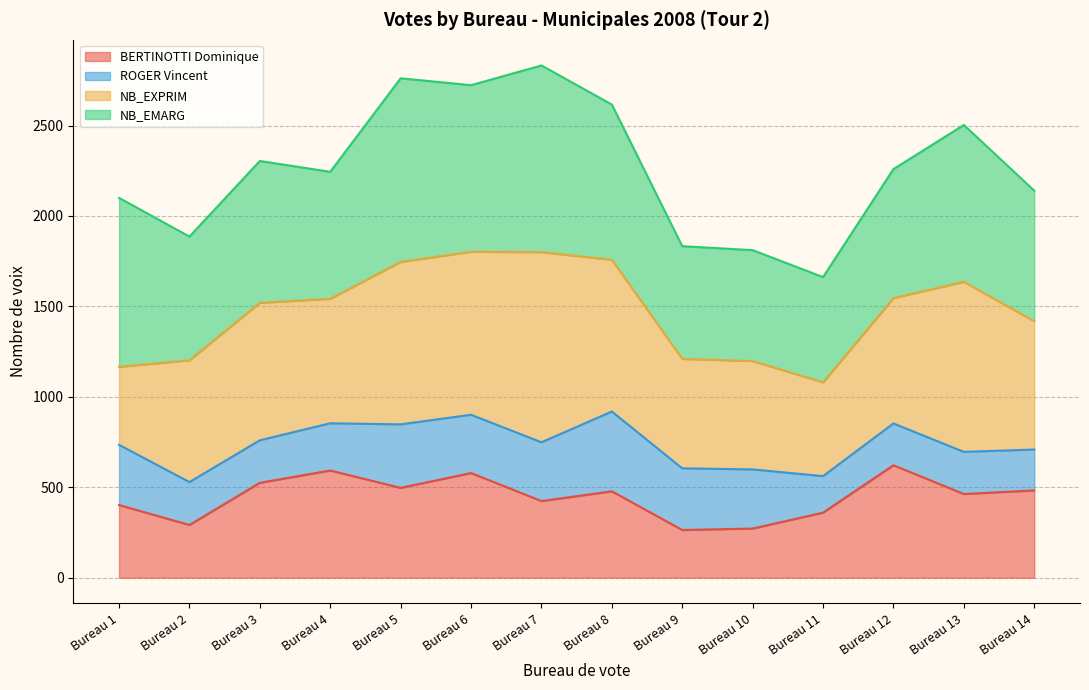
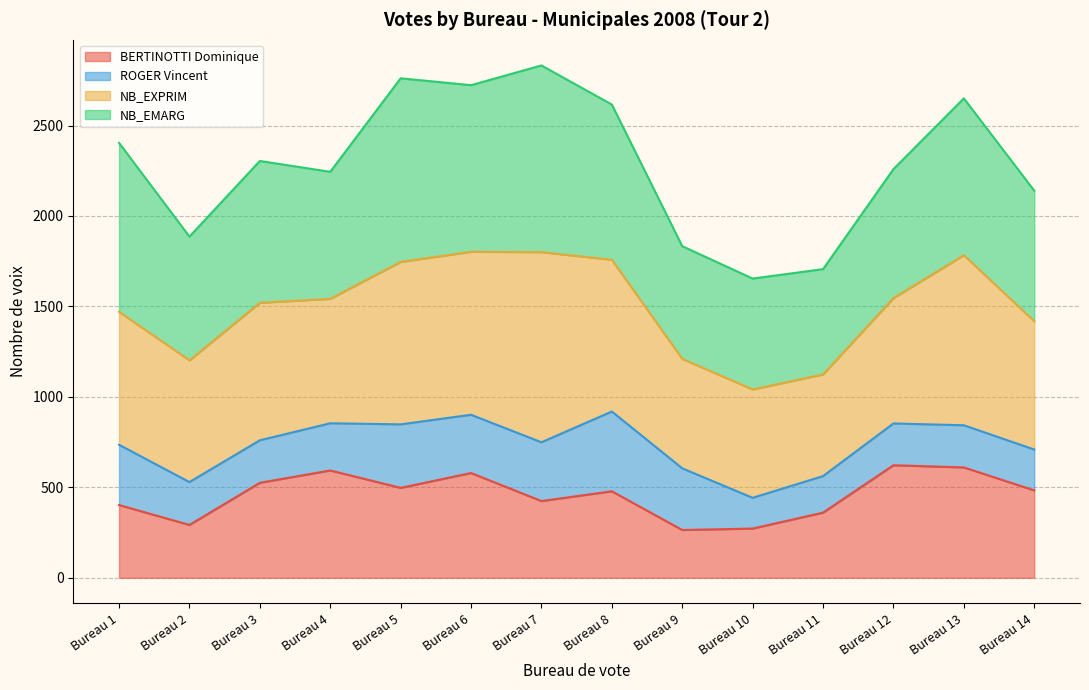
NB_EXPRIM, Bureau 1: 430 -> 740
ROGER Vincent, Bureau 10: 330 -> 170
NB_EXPRIM, Bureau 11: 520 -> 560
BERTINOTTI Dominique, Bureau 13: 460 -> 610
